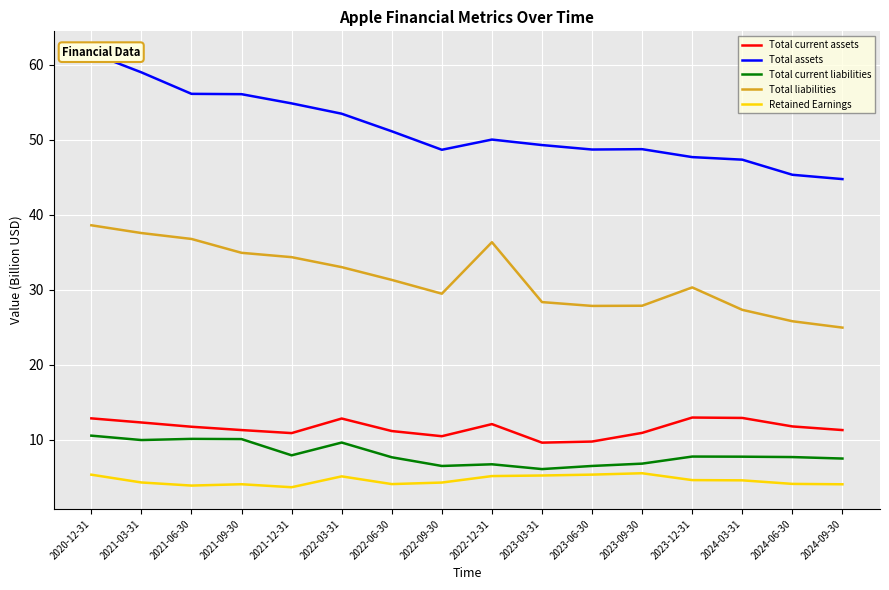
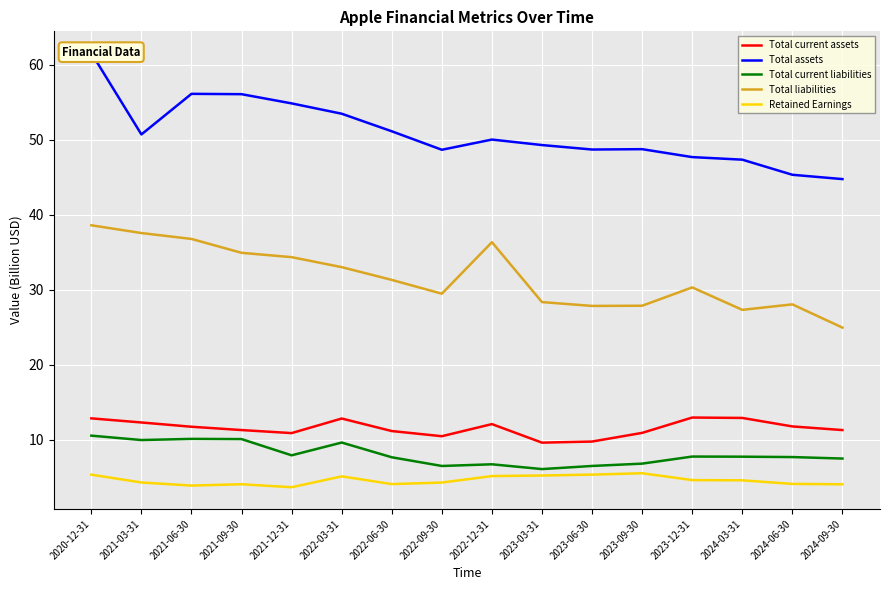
Total assets, 2021-03-31: 59 -> 51
Total liabilities, 2024-06-30: 26 -> 28
